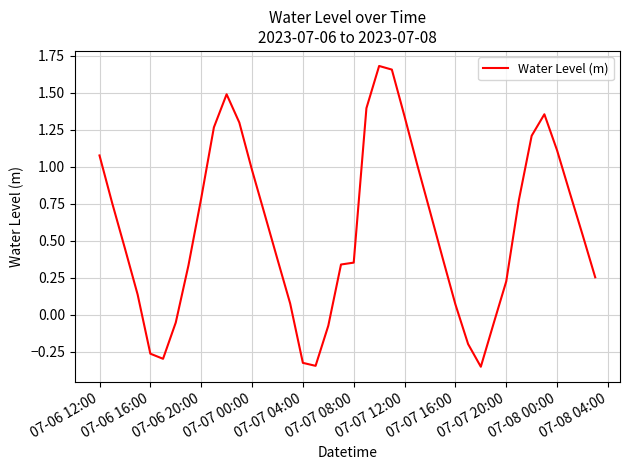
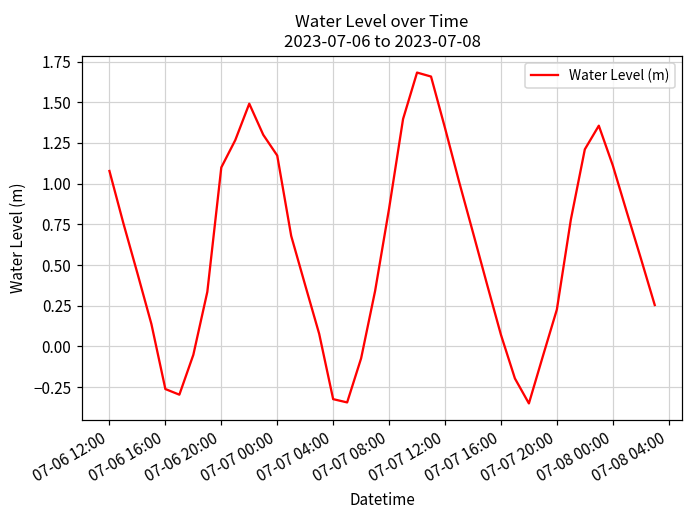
07-06 20:00: 0.79 -> 1.10
07-07 00:00: 0.98 -> 1.17
07-07 08:00: 0.35 -> 0.85
